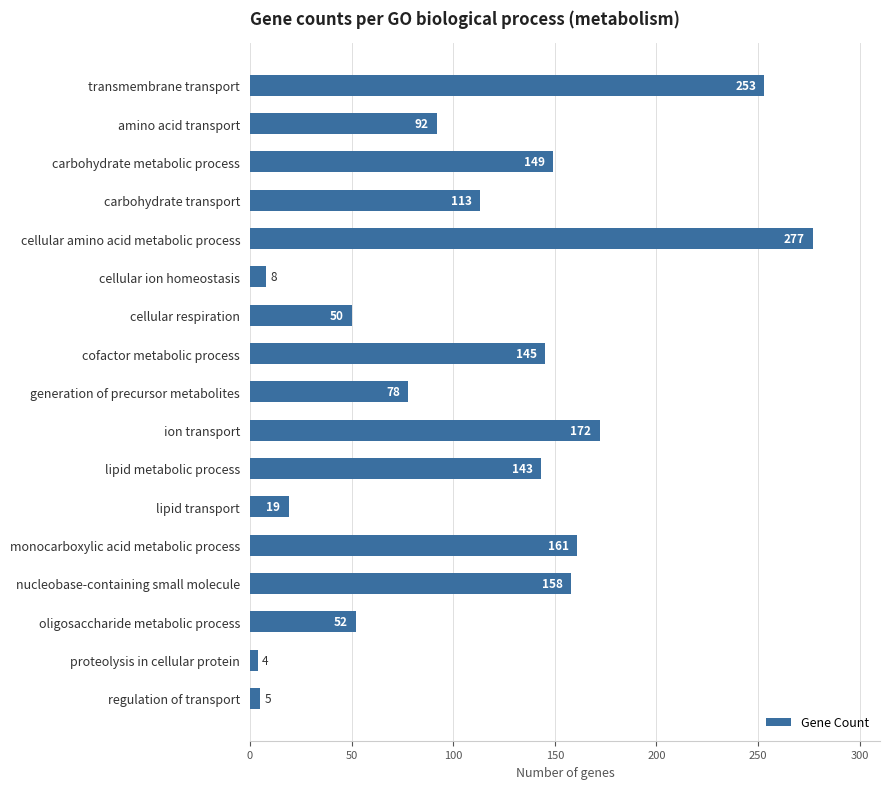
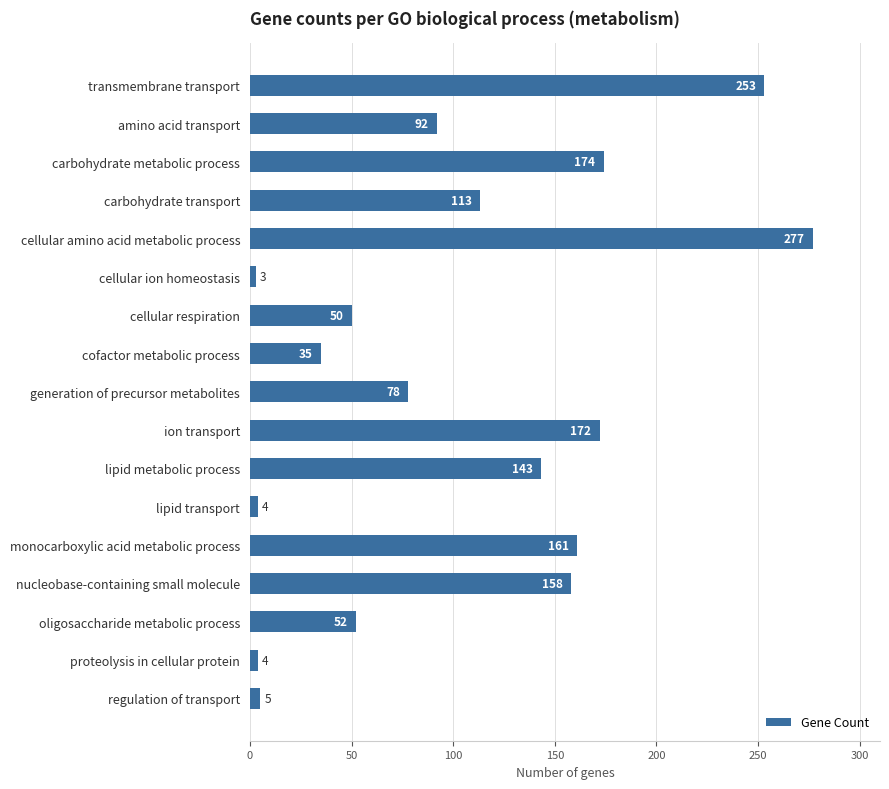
carbohydrate metabolic process: 149 -> 174
cellular ion homeostasis: 8 -> 3
cofactor metabolic process: 145 -> 35
lipid transport: 19 -> 4
